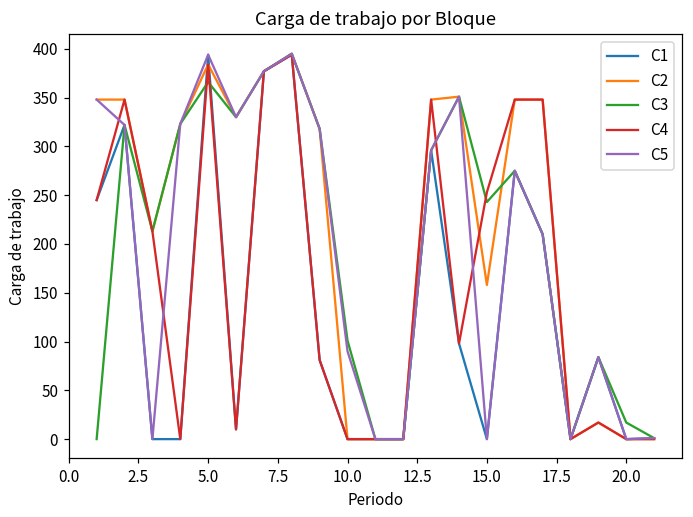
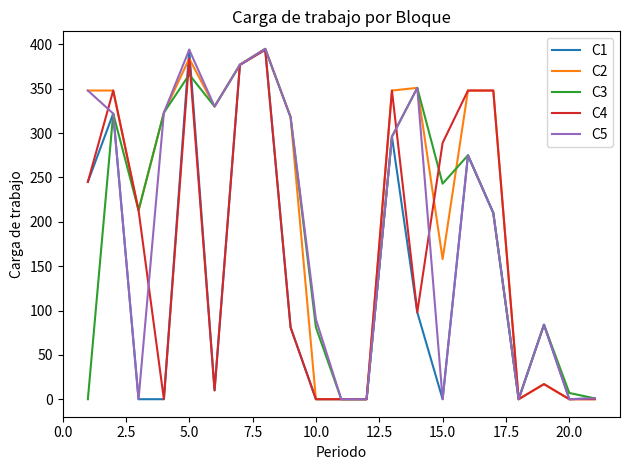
C3, 10.0: 100 -> 80
C4, 15.0: 250 -> 290
C3, 20.0: 20 -> 10
